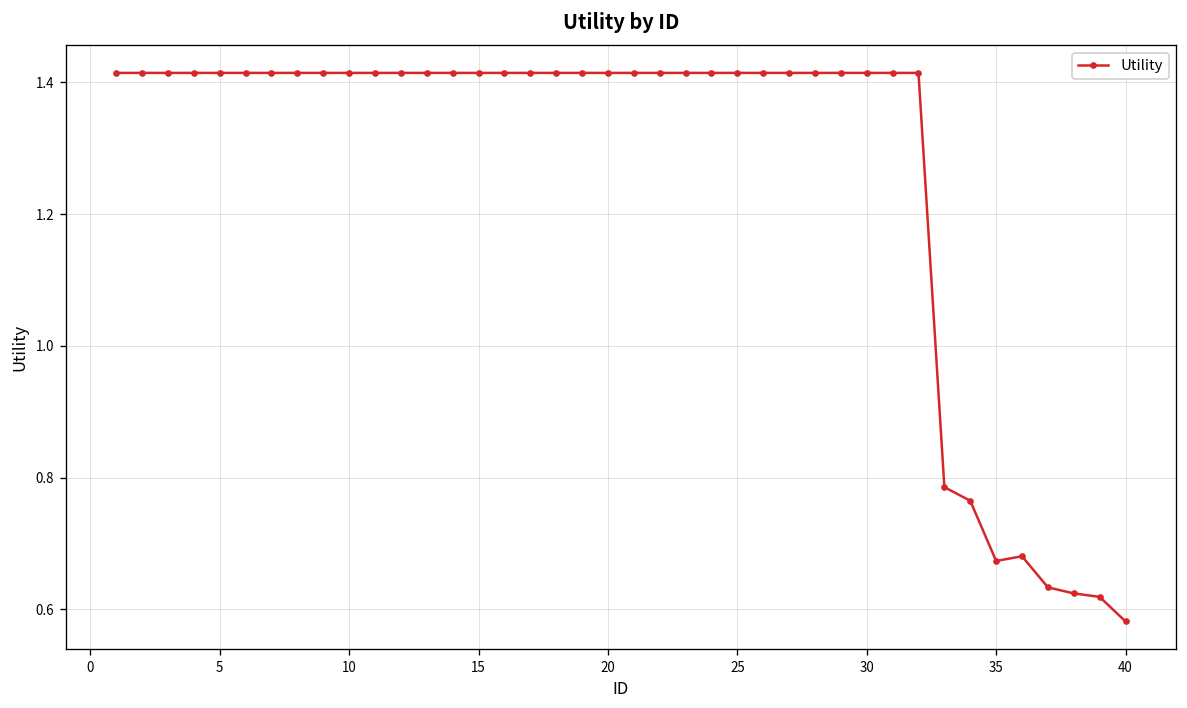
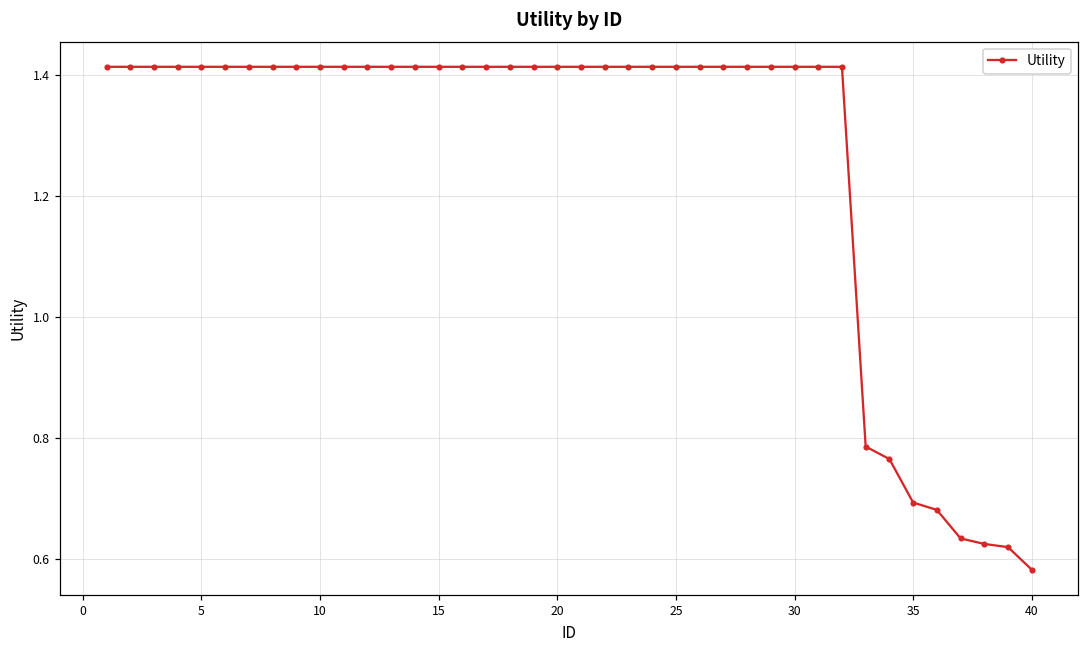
35: 0.67 -> 0.69
